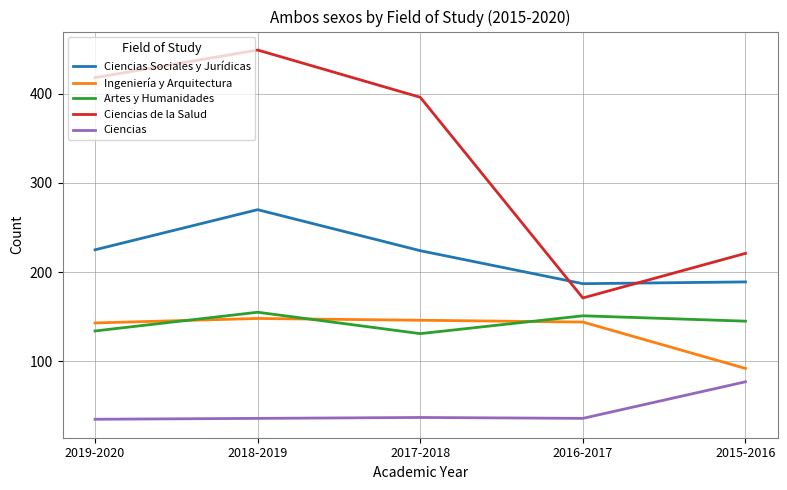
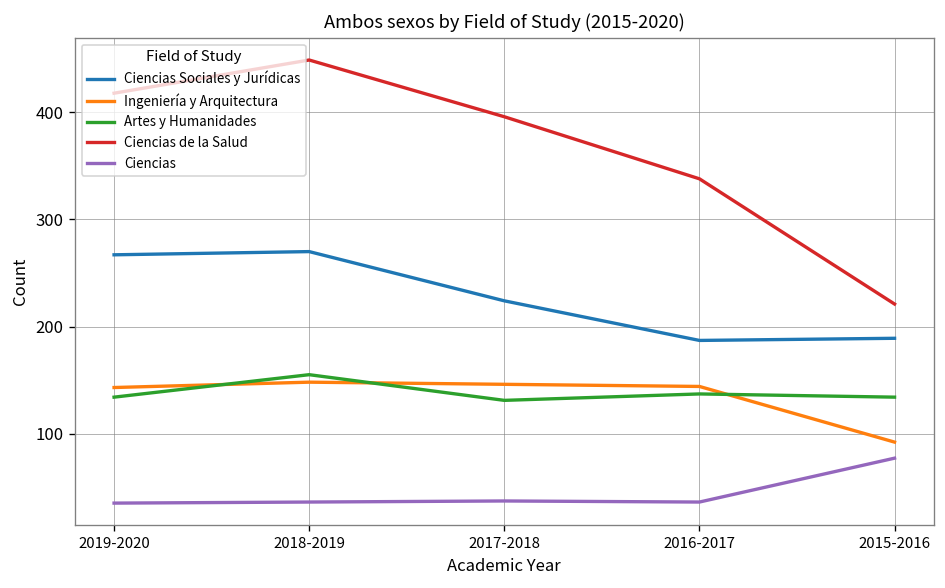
Ciencias Sociales y Jurídicas, 2019-2020: 230 -> 270
Artes y Humanidades, 2016-2017: 150 -> 140
Ciencias de la Salud, 2016-2017: 170 -> 340
Artes y Humanidades, 2015-2016: 150 -> 130
